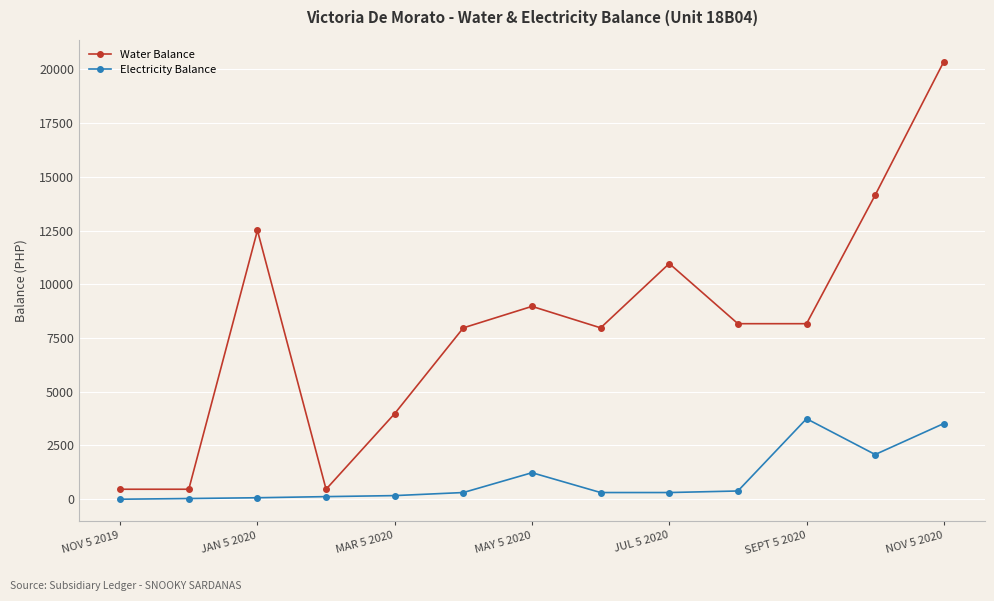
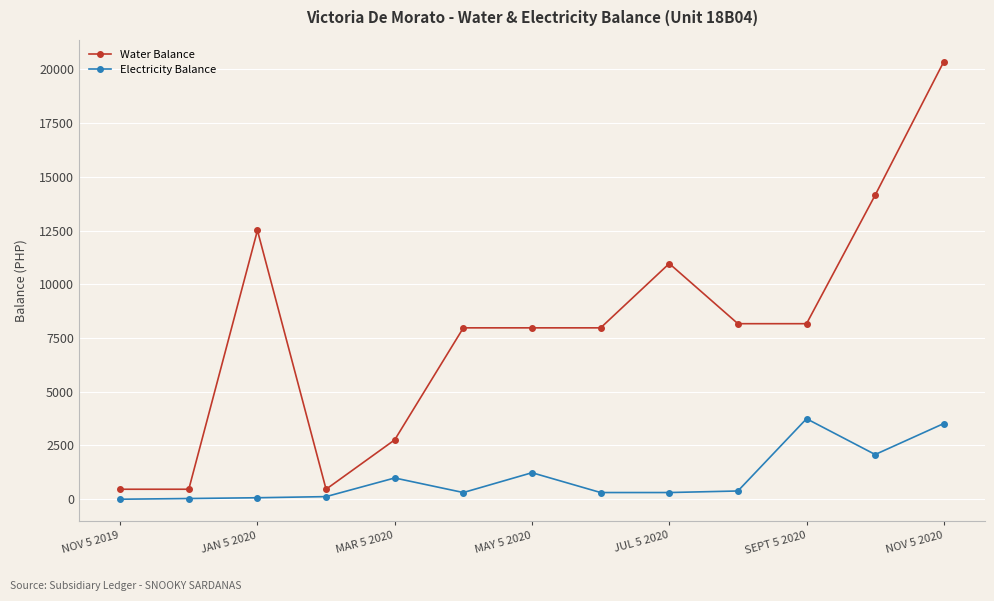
Water Balance, MAR 5 2020: 4000 -> 2800
Electricity Balance, MAR 5 2020: 200 -> 1000
Water Balance, MAY 5 2020: 9000 -> 8000
